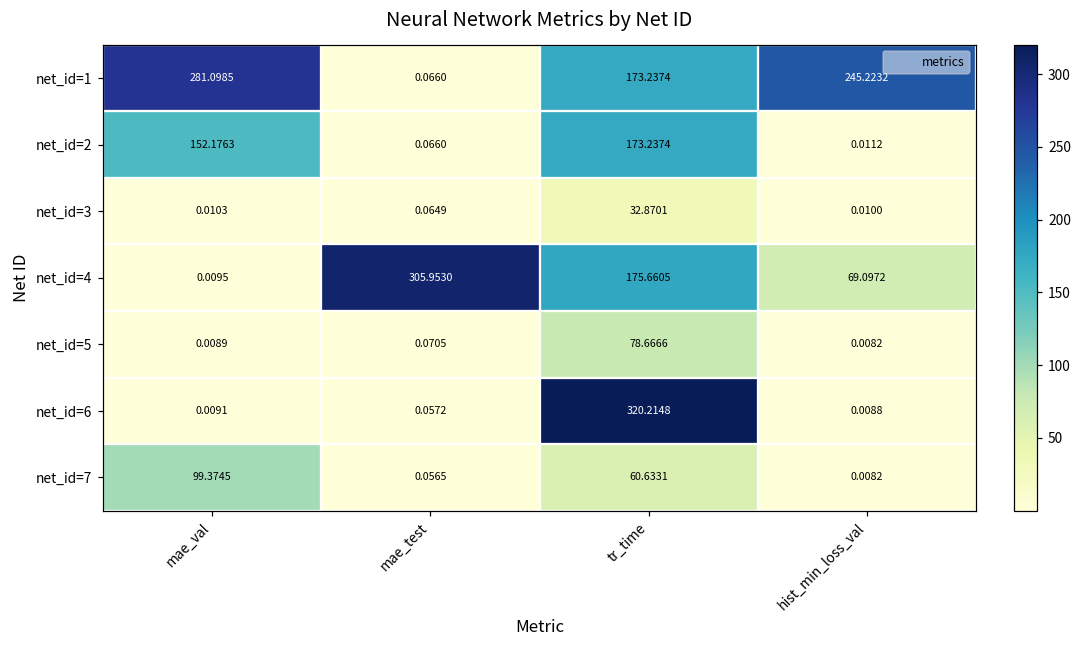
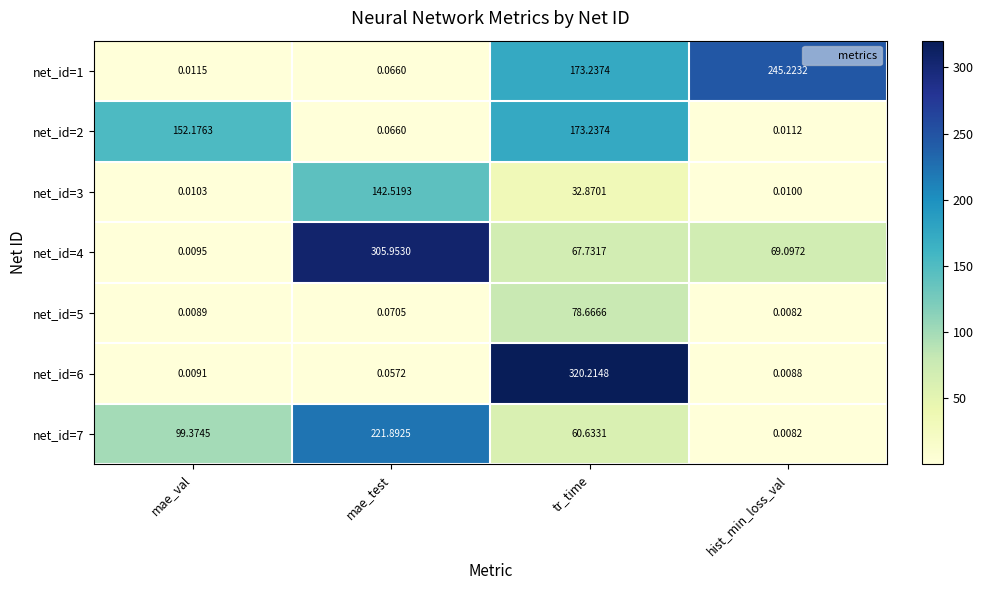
net_id=1, mae_val: 281.0985 -> 0.0115
net_id=3, mae_test: 0.0649 -> 142.5193
net_id=4, tr_time: 175.6605 -> 67.7317
net_id=7, mae_test: 0.0565 -> 221.8925
